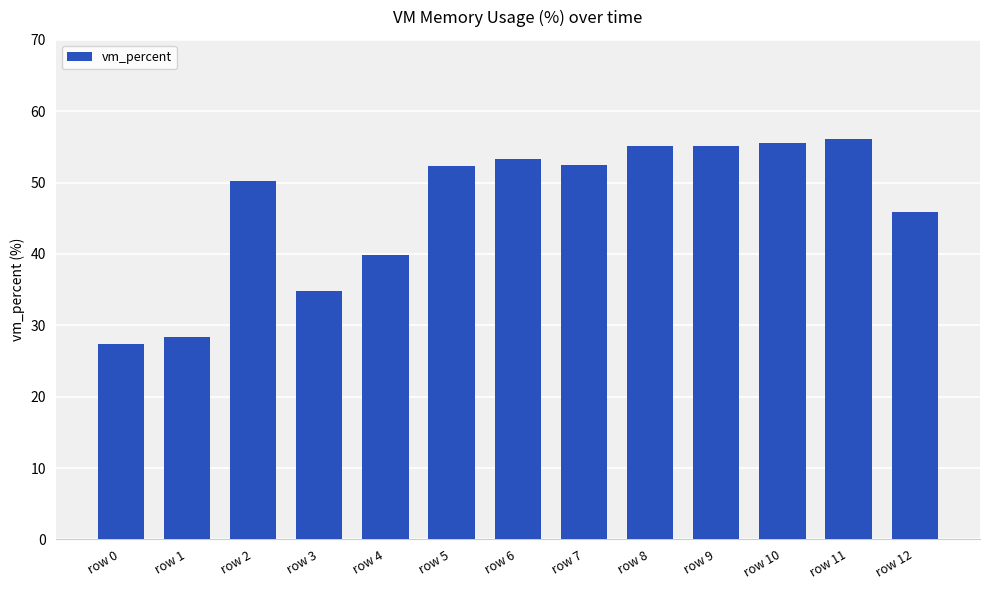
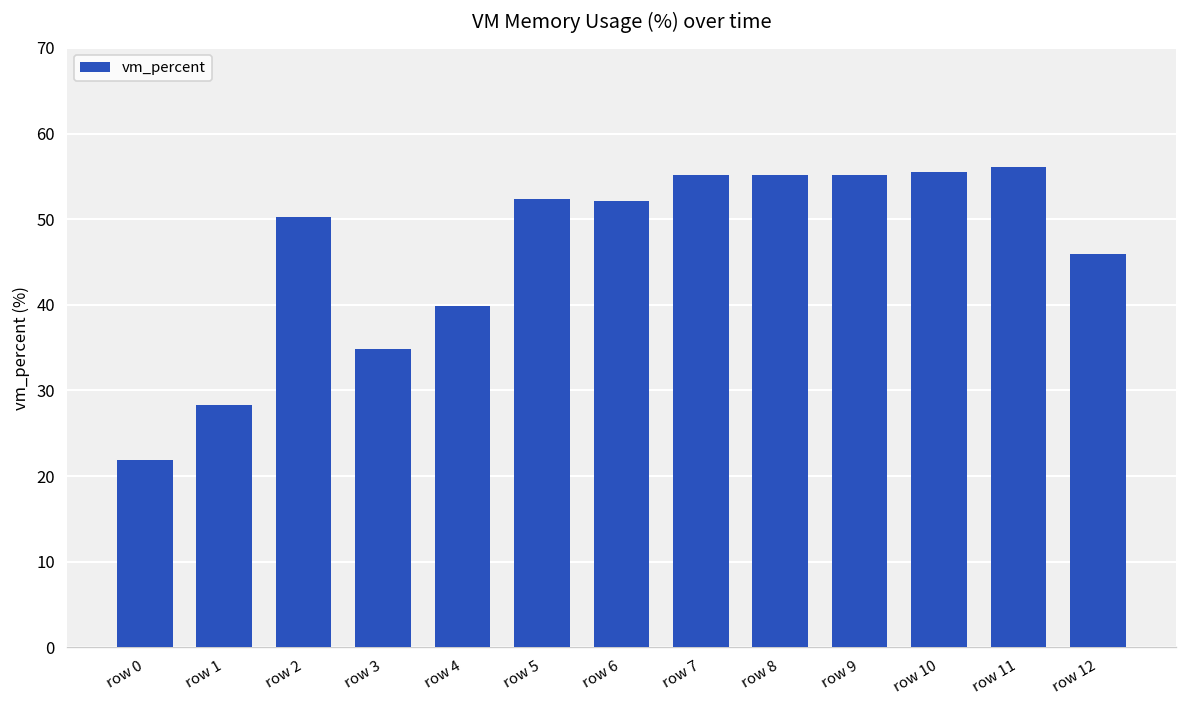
row 0: 27 -> 22
row 6: 53 -> 52
row 7: 52 -> 55
